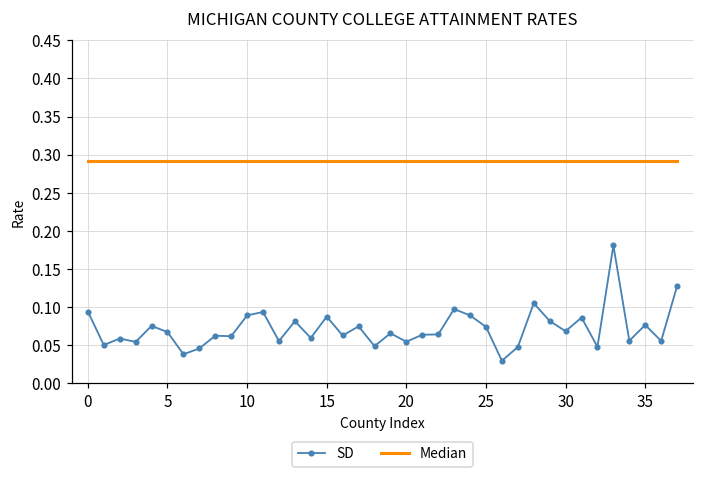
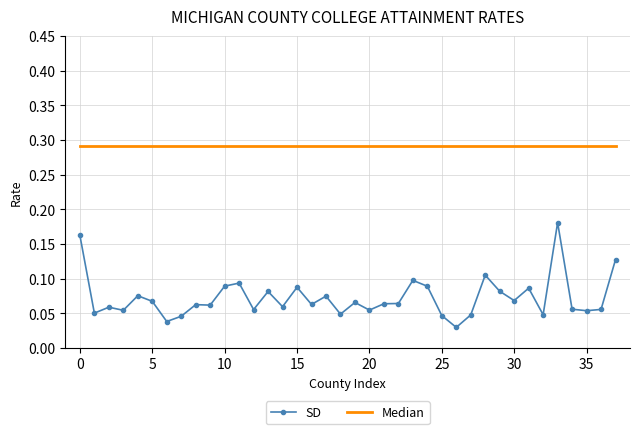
SD, 0: 0.09 -> 0.16
SD, 25: 0.07 -> 0.05
SD, 35: 0.08 -> 0.05
